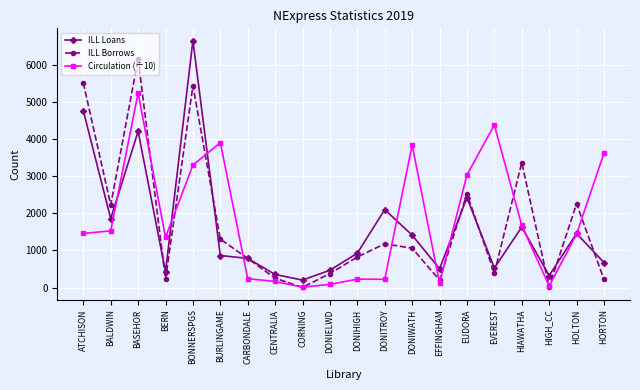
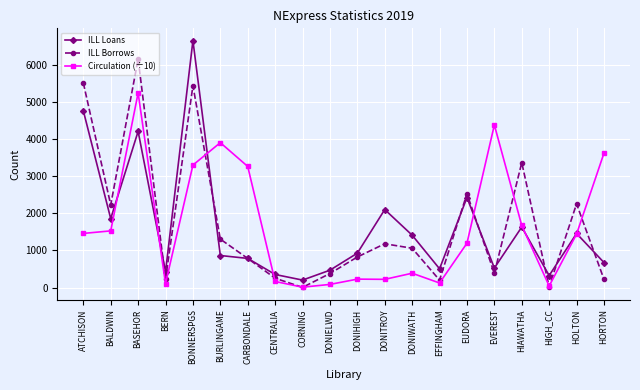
Circulation (÷10), BERN: 1400 -> 100
Circulation (÷10), CARBONDALE: 200 -> 3300
Circulation (÷10), DONIWATH: 3800 -> 400
Circulation (÷10), EUDORA: 3000 -> 1200
